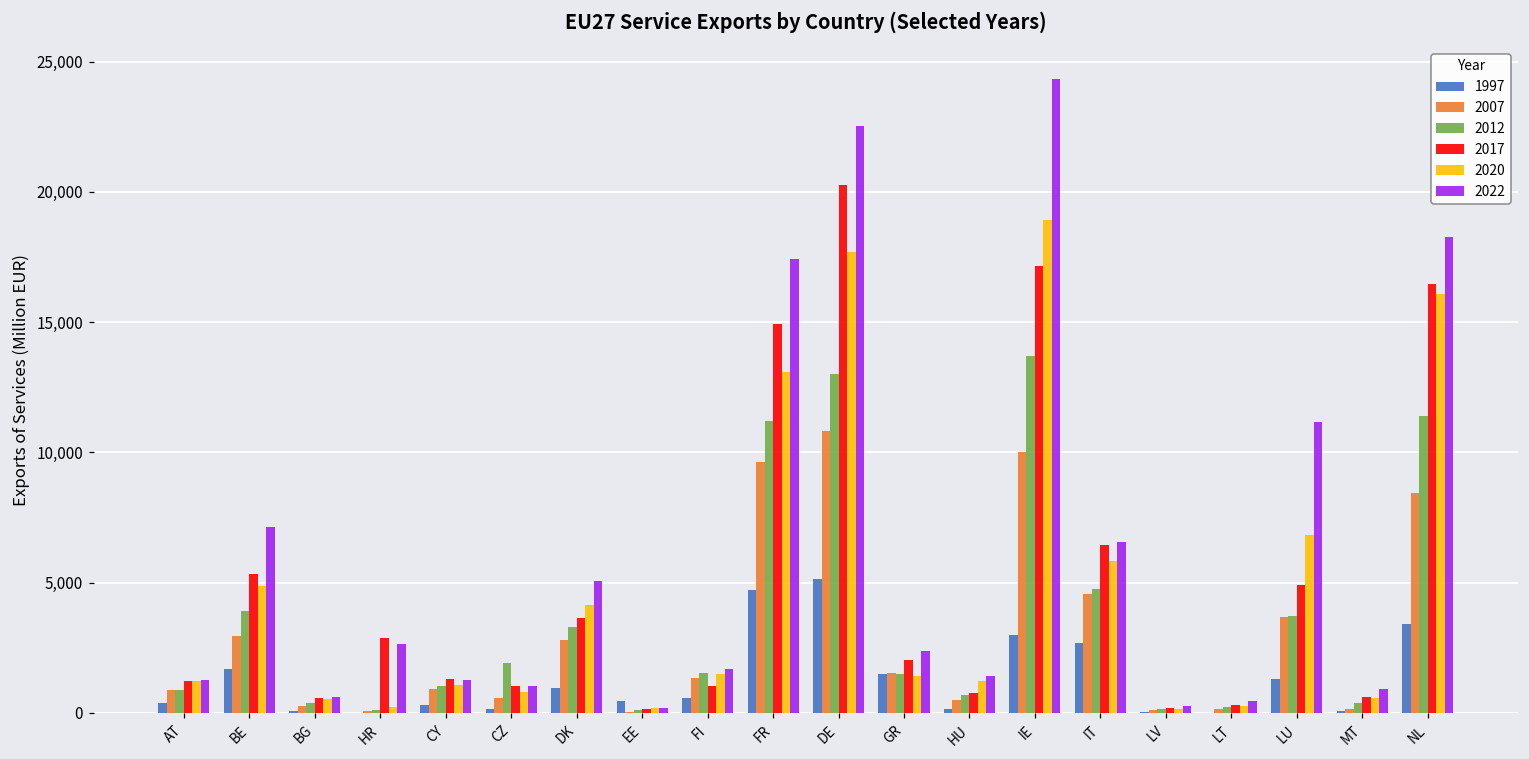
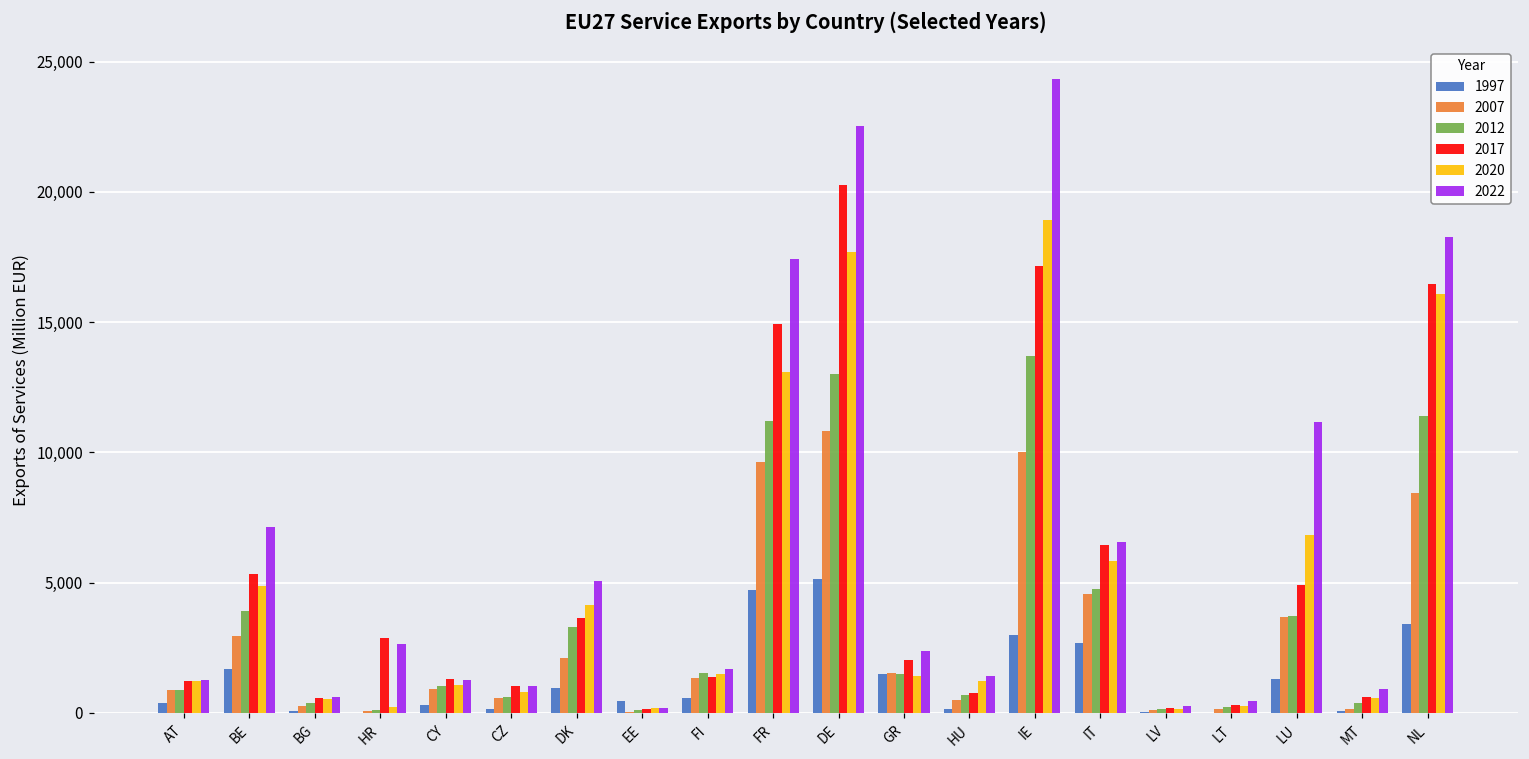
2012, CZ: 1,900 -> 600
2007, DK: 2,800 -> 2,100
2017, FI: 1,000 -> 1,400
